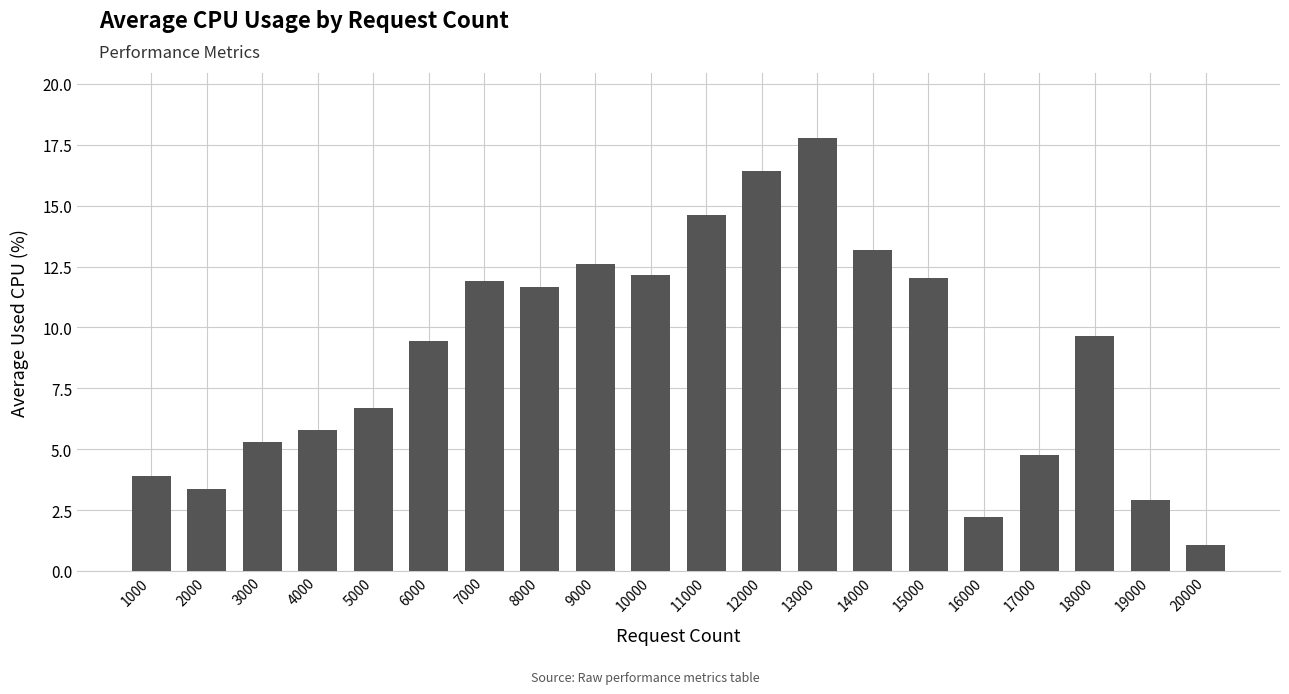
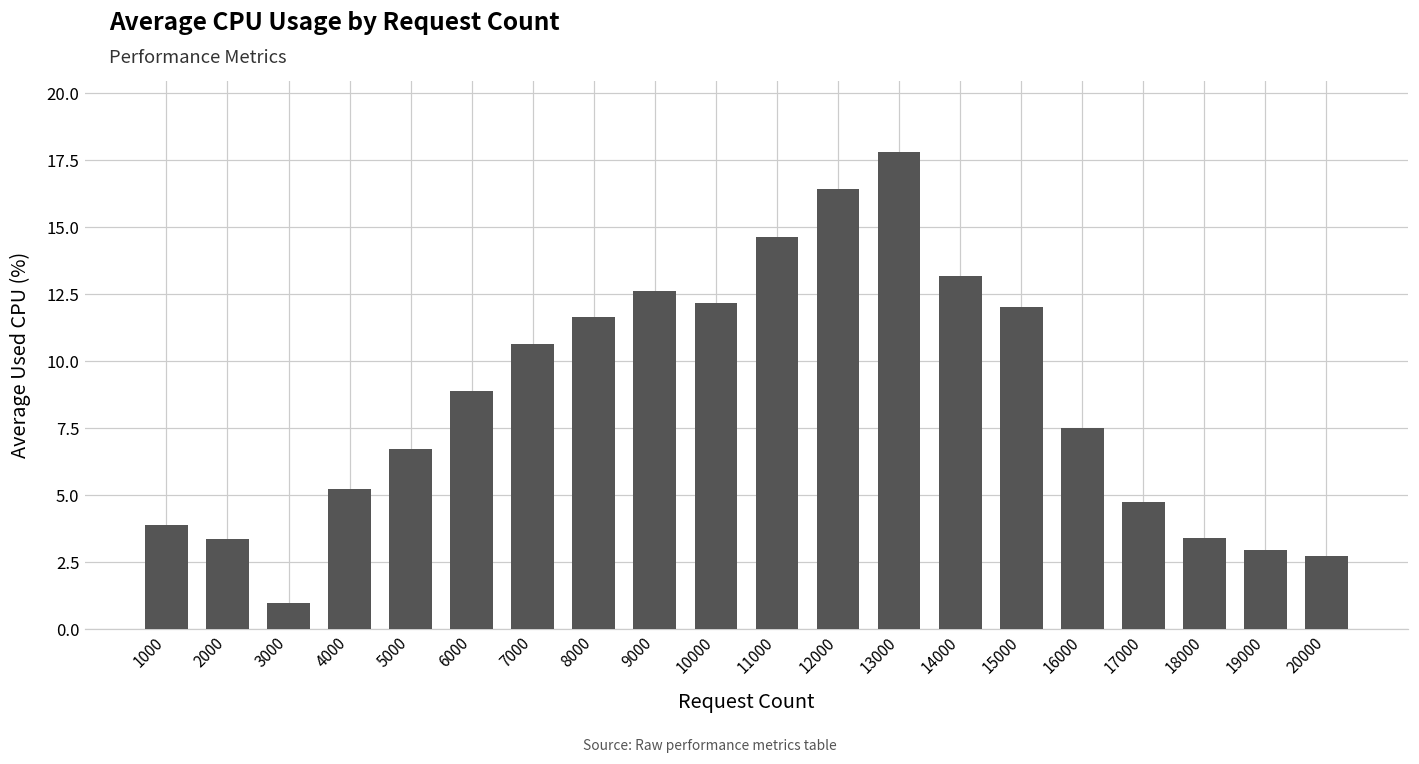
3000: 5.3 -> 0.9
4000: 5.8 -> 5.2
6000: 9.5 -> 8.9
7000: 11.9 -> 10.6
16000: 2.2 -> 7.5
18000: 9.6 -> 3.4
20000: 1.1 -> 2.7
